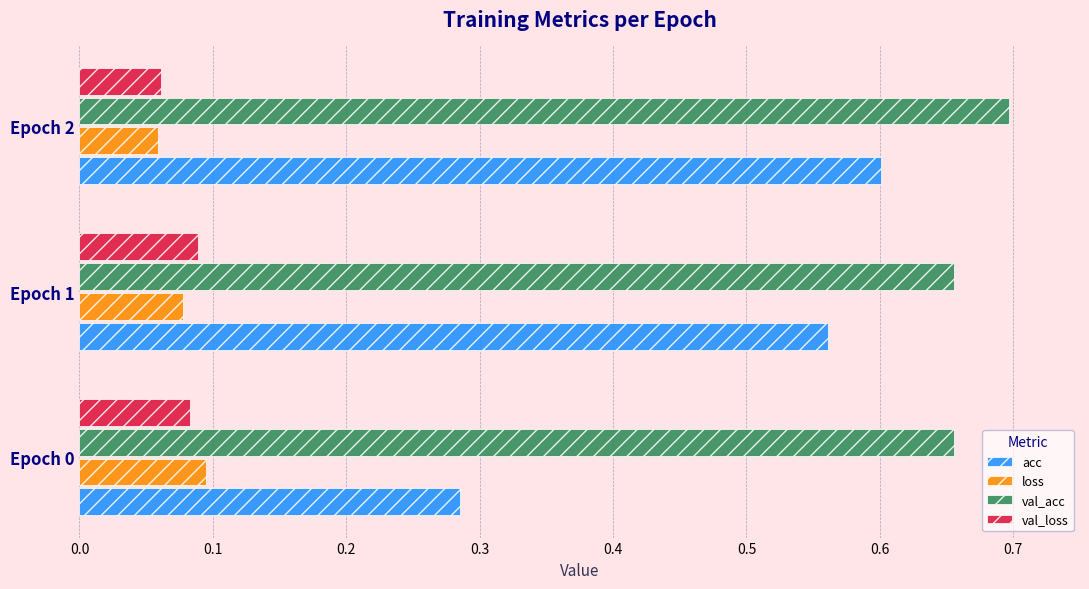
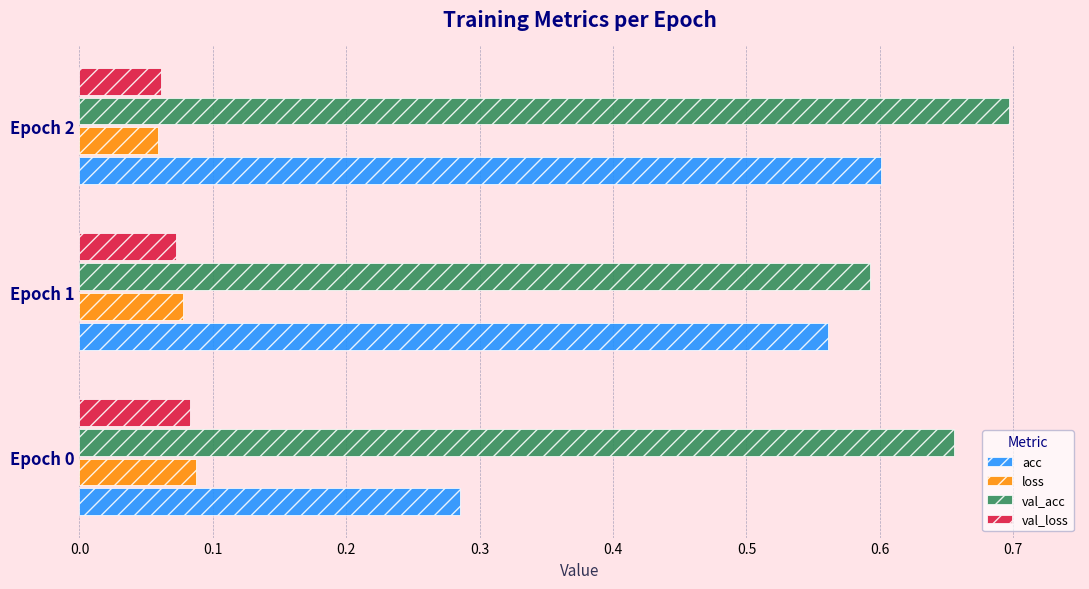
val_loss, Epoch 1: 0.089 -> 0.072
val_acc, Epoch 1: 0.656 -> 0.592
loss, Epoch 0: 0.095 -> 0.087
